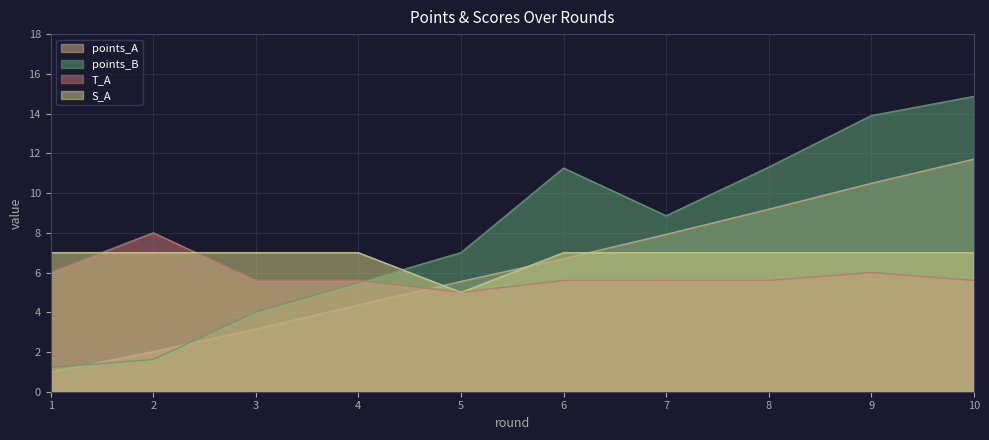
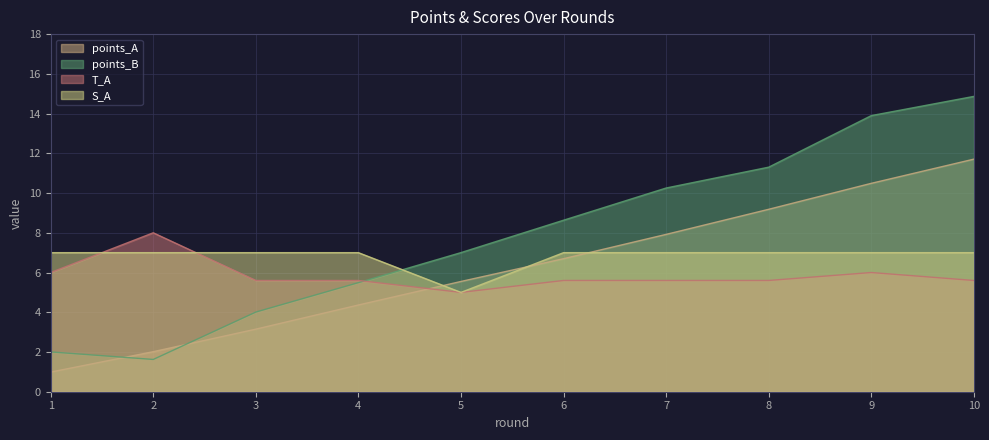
points_B, 1: 1.2 -> 2.0
points_B, 6: 11.3 -> 8.6
points_B, 7: 8.9 -> 10.3
